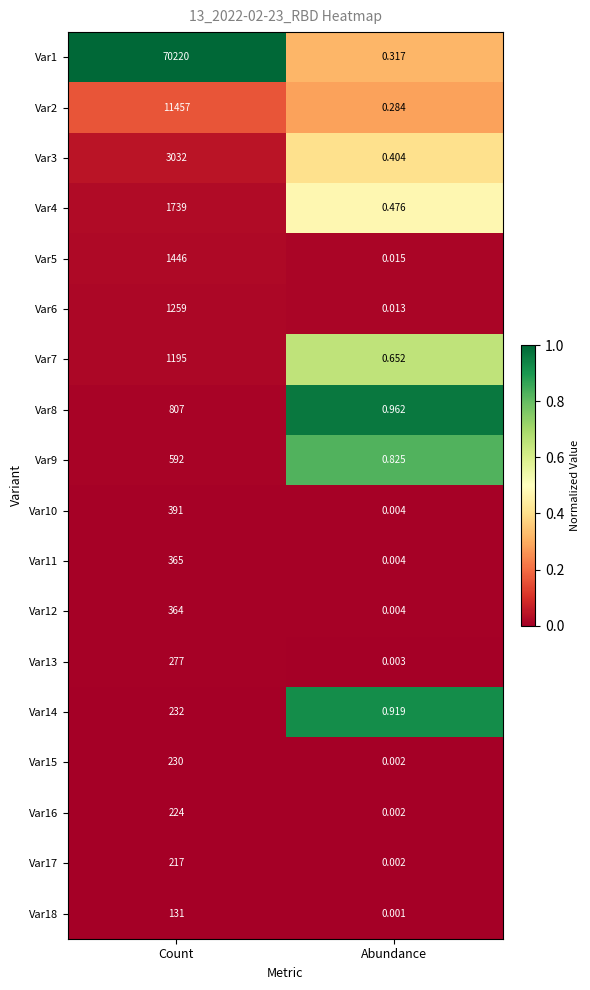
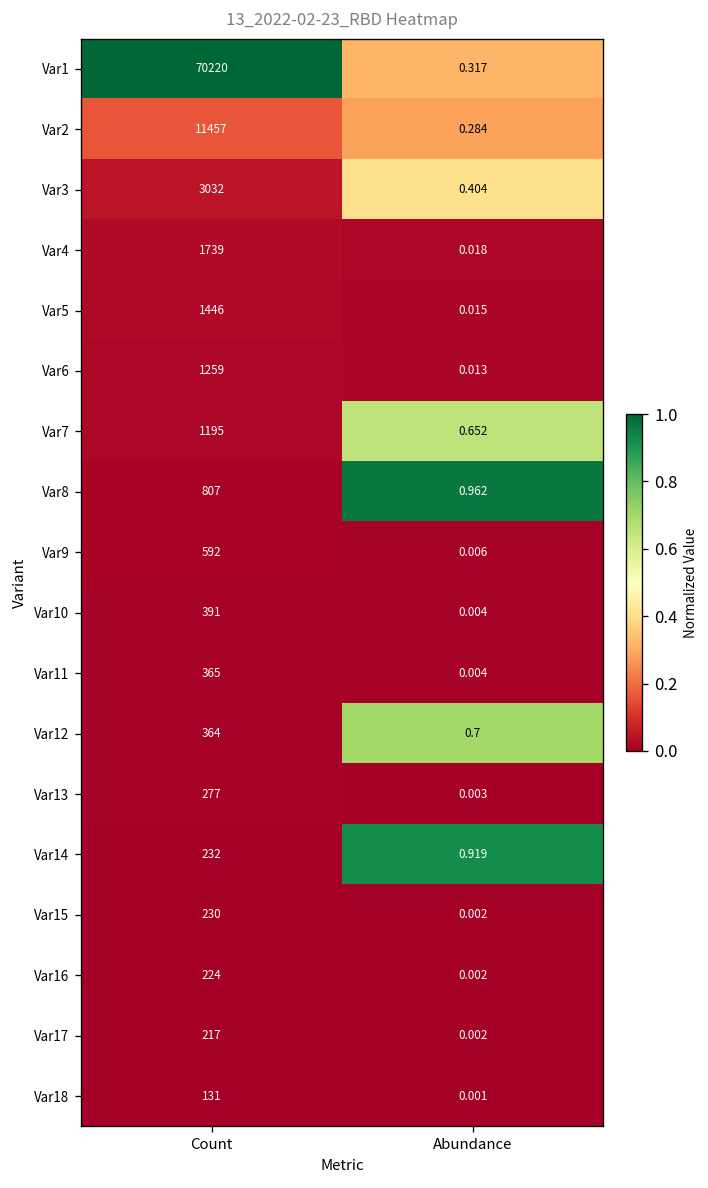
Var4, Abundance: 0.476 -> 0.018
Var9, Abundance: 0.825 -> 0.006
Var12, Abundance: 0.004 -> 0.7
